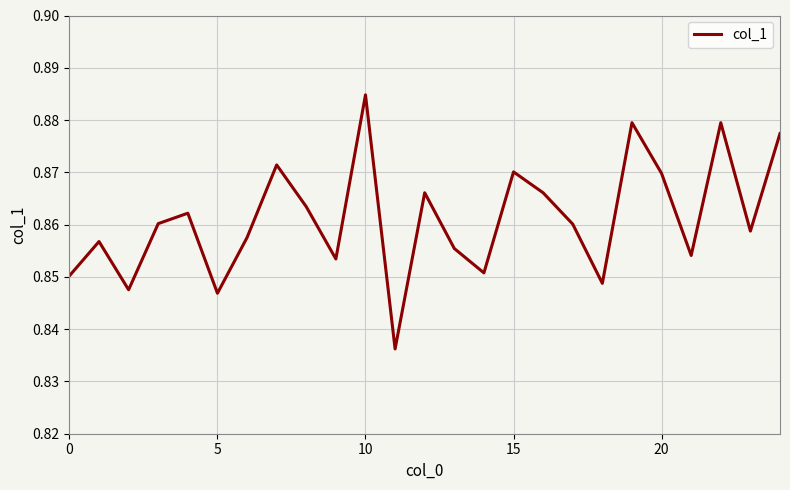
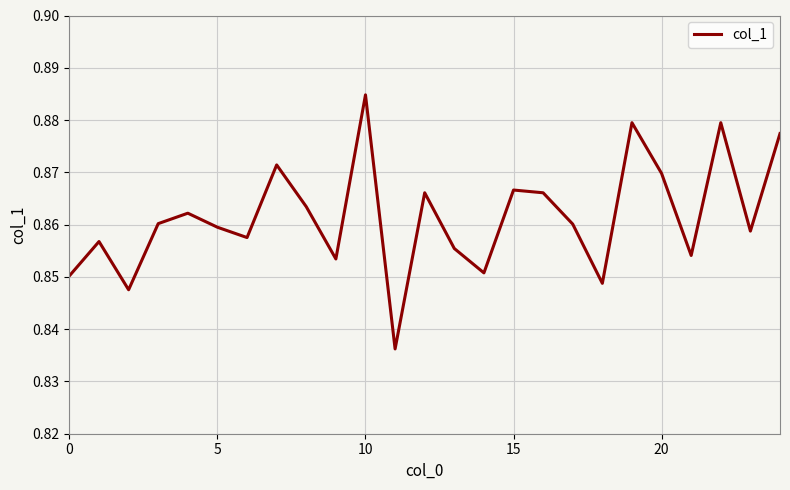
5: 0.847 -> 0.859
15: 0.870 -> 0.867
